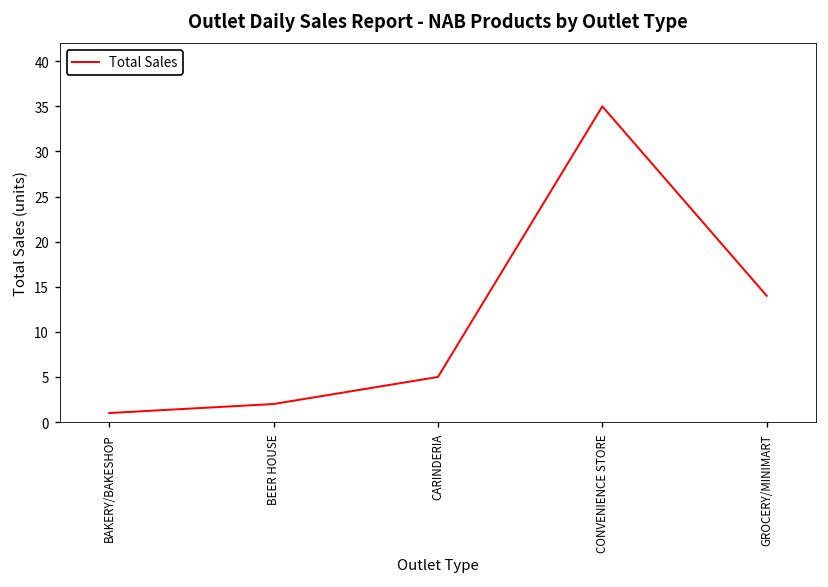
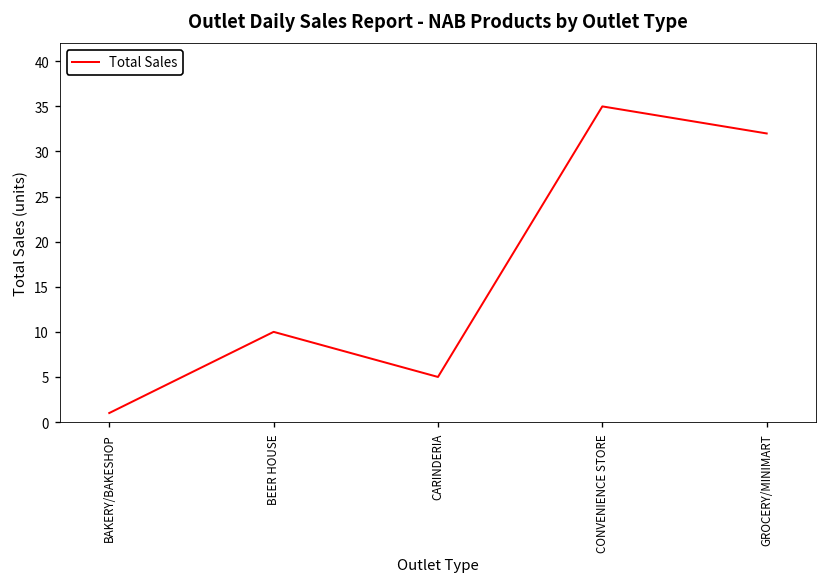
BEER HOUSE: 2 -> 10
GROCERY/MINIMART: 14 -> 32
